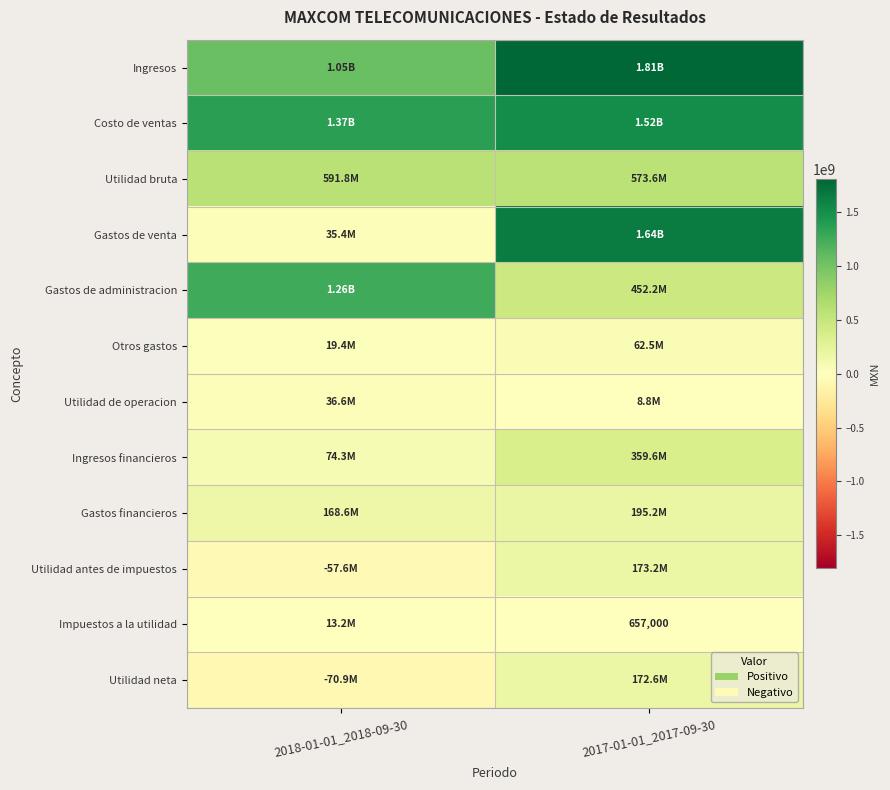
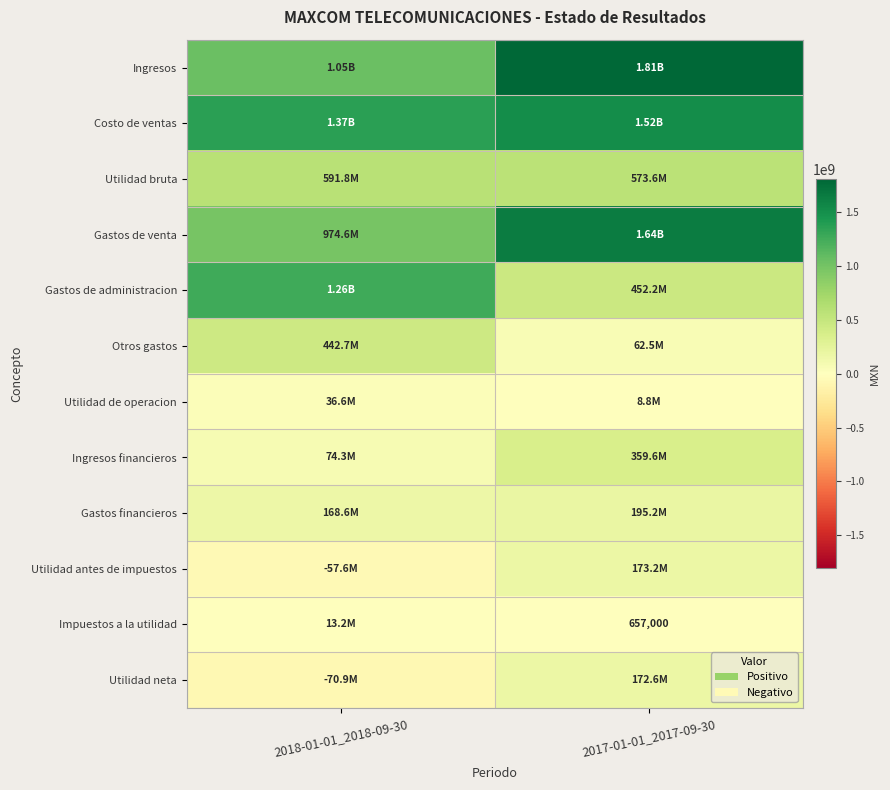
Gastos de venta, 2018-01-01_2018-09-30: 35.4M -> 974.6M
Otros gastos, 2018-01-01_2018-09-30: 19.4M -> 442.7M
